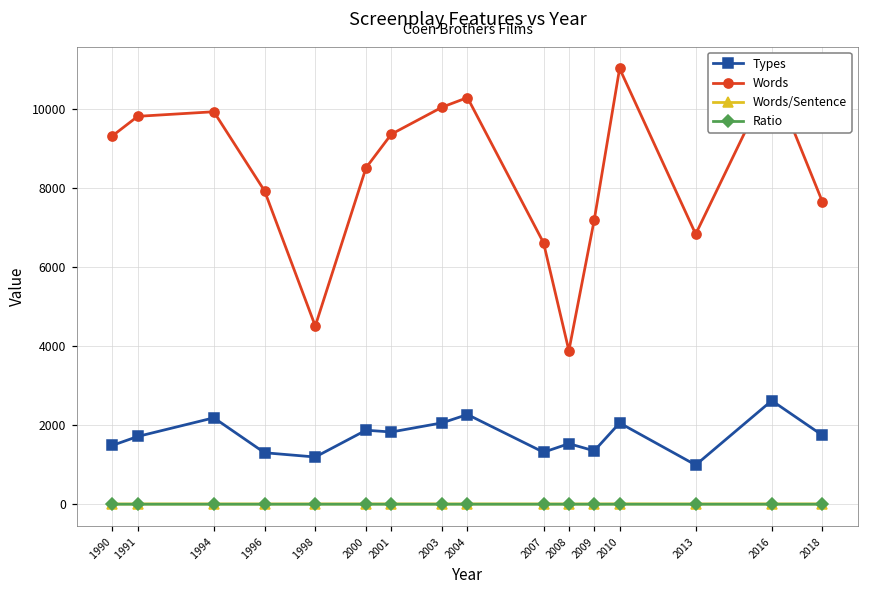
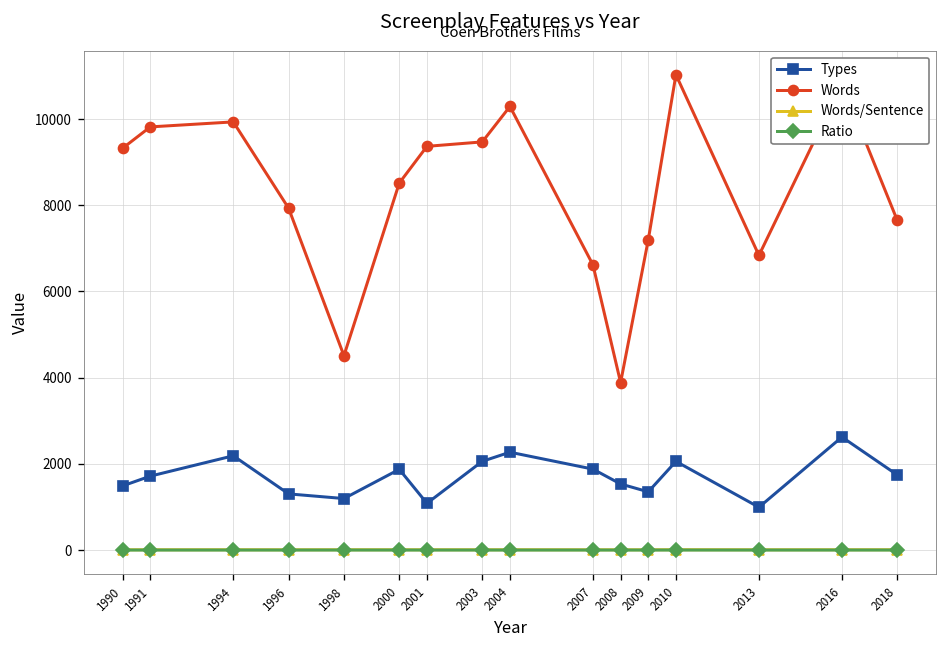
Types, 2001: 1800 -> 1100
Words, 2003: 10000 -> 9500
Types, 2007: 1300 -> 1900
